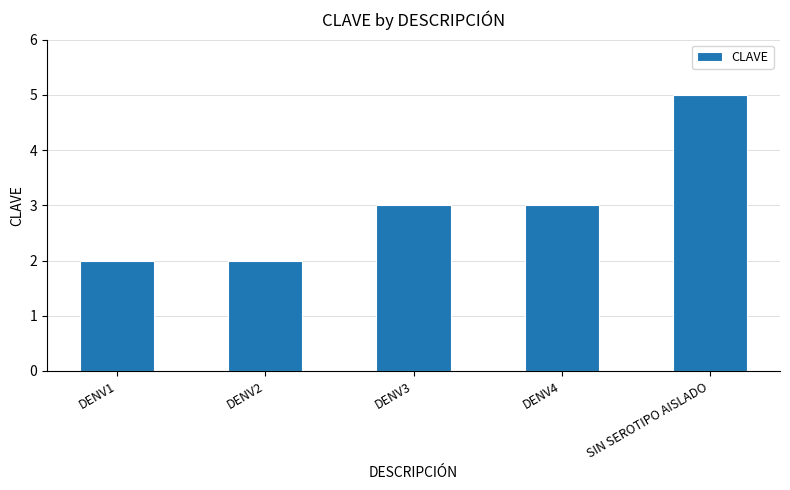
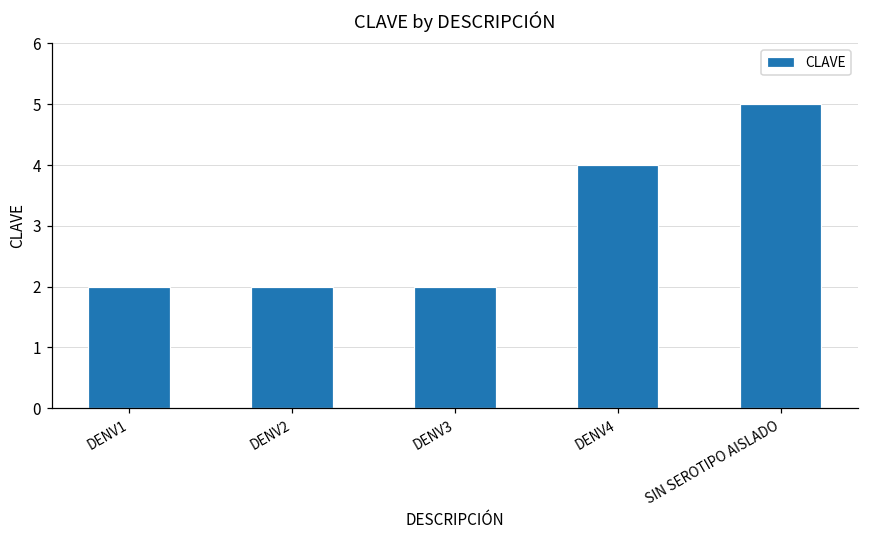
DENV3: 3 -> 2
DENV4: 3 -> 4
